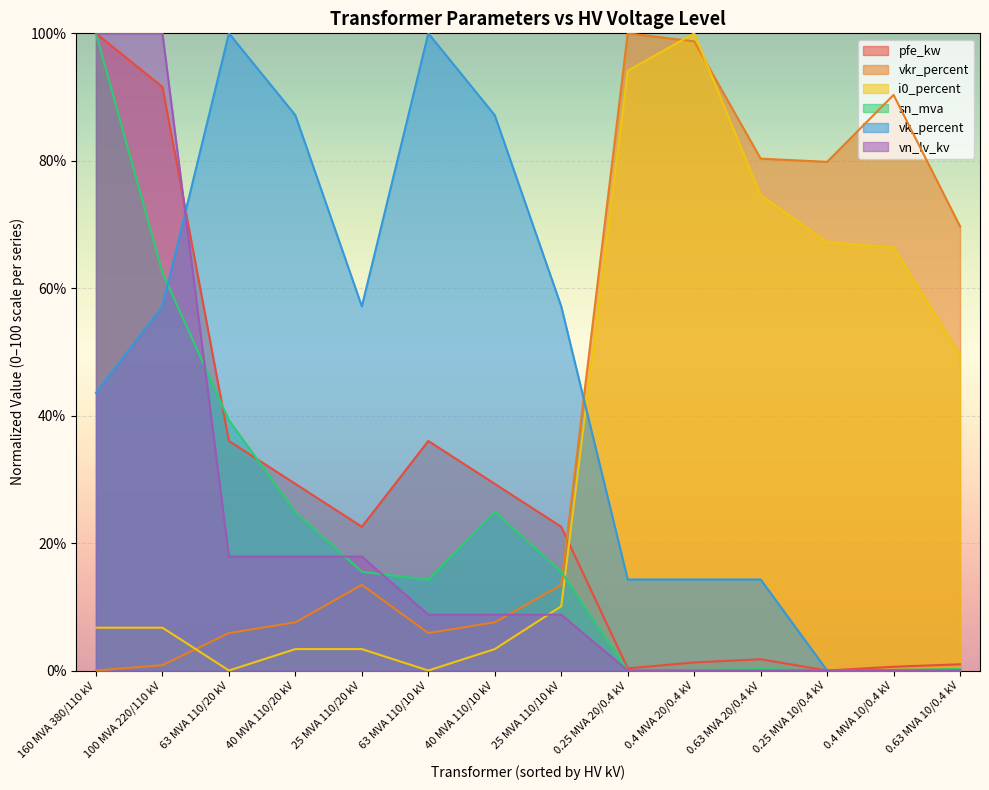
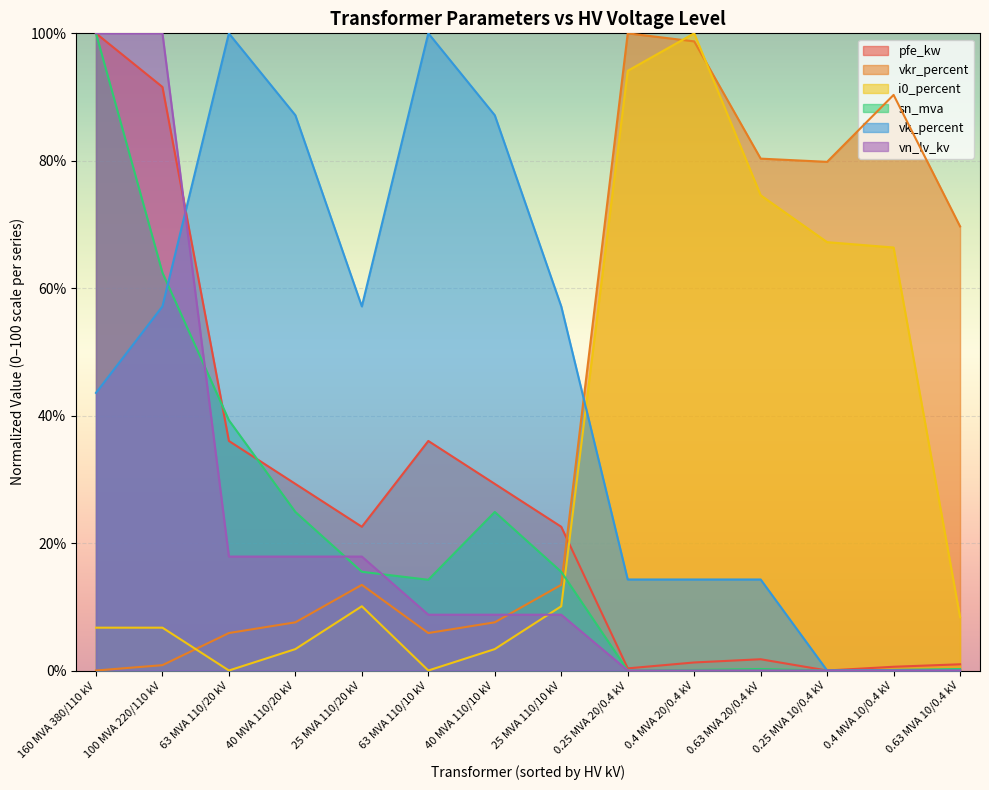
i0_percent, 25 MVA 110/20 kV: 3% -> 10%
i0_percent, 0.63 MVA 10/0.4 kV: 50% -> 8%
